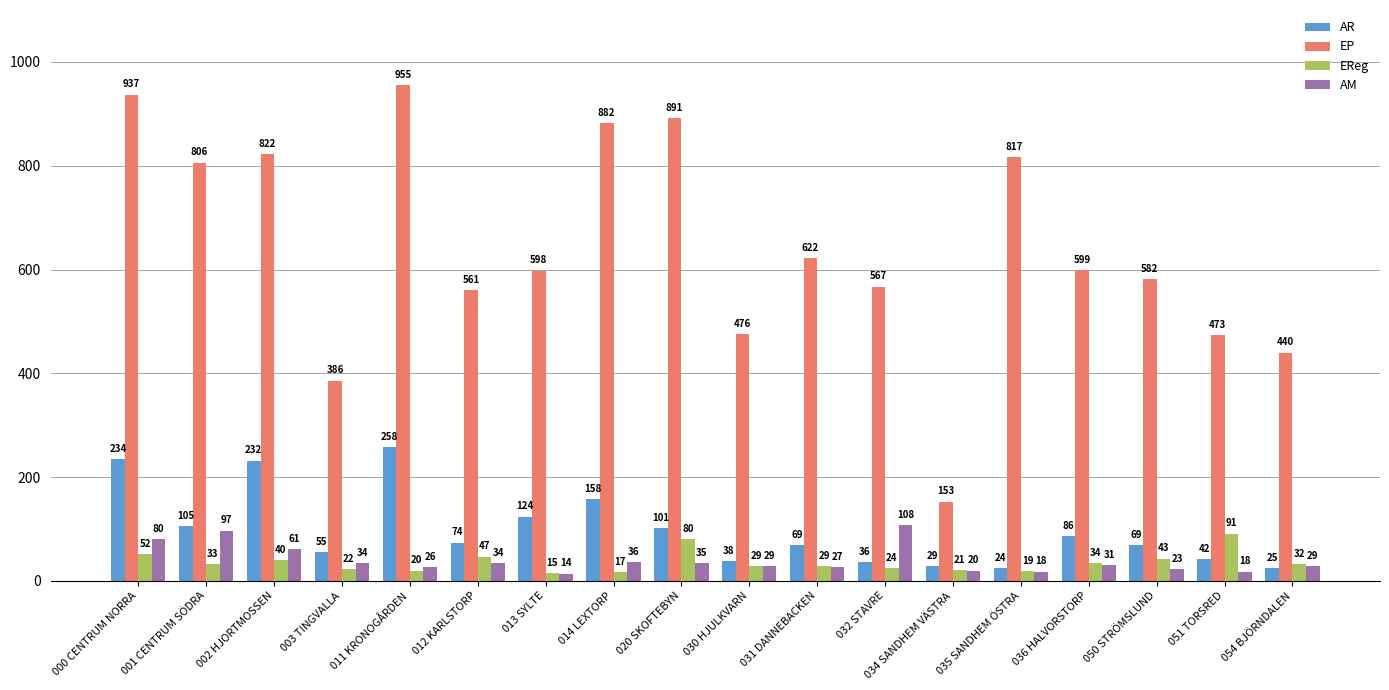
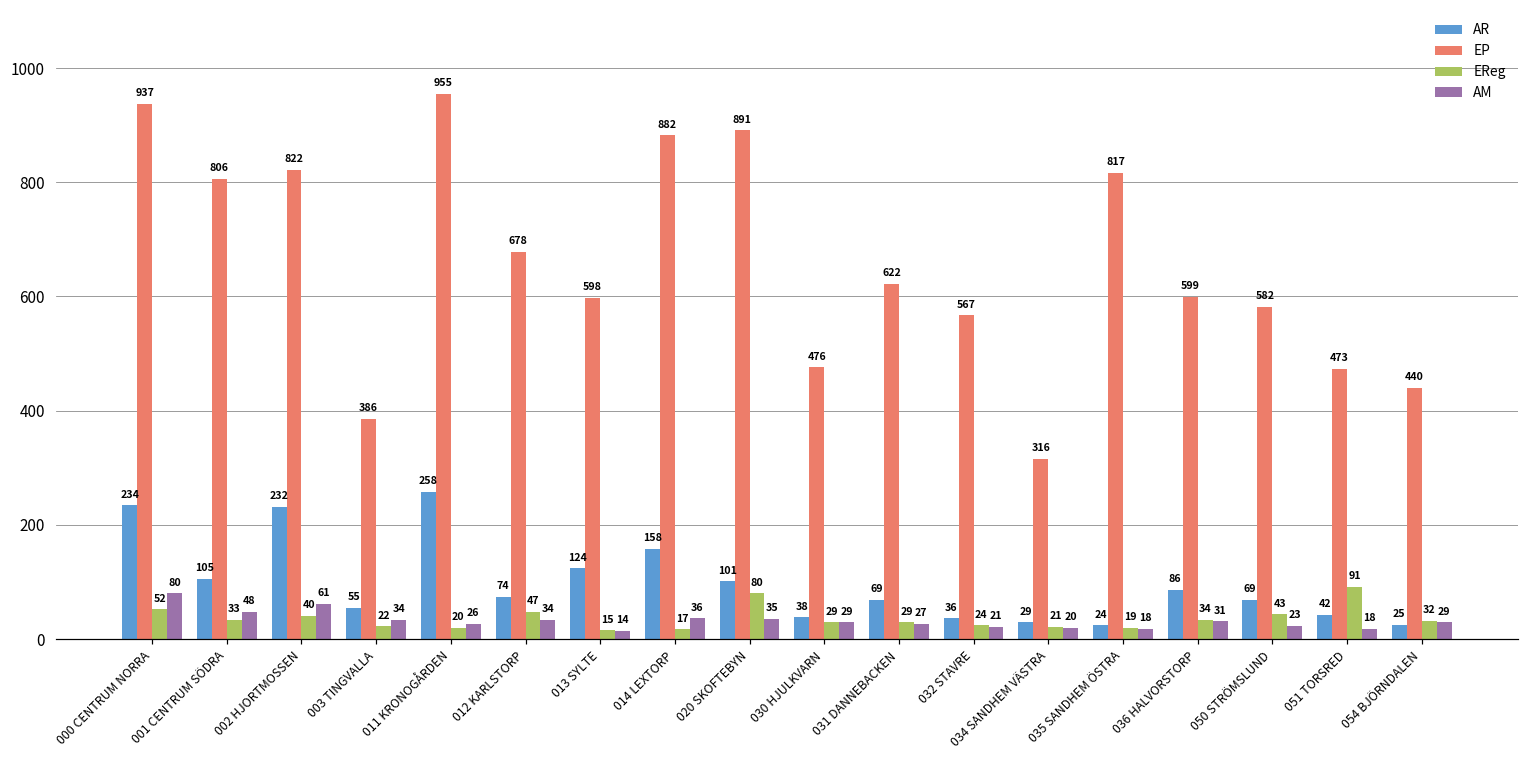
AM, 001 CENTRUM SÖDRA: 97 -> 48
EP, 012 KARLSTORP: 561 -> 678
AM, 032 STAVRE: 108 -> 21
EP, 034 SANDHEM VÄSTRA: 153 -> 316
